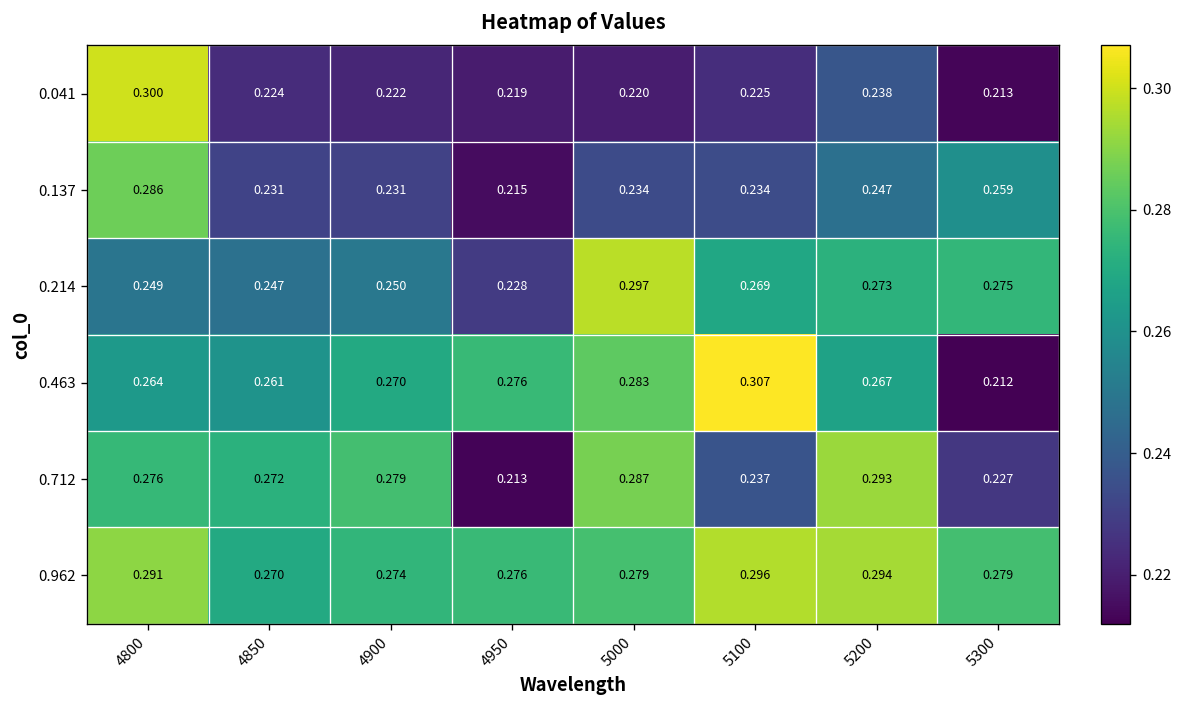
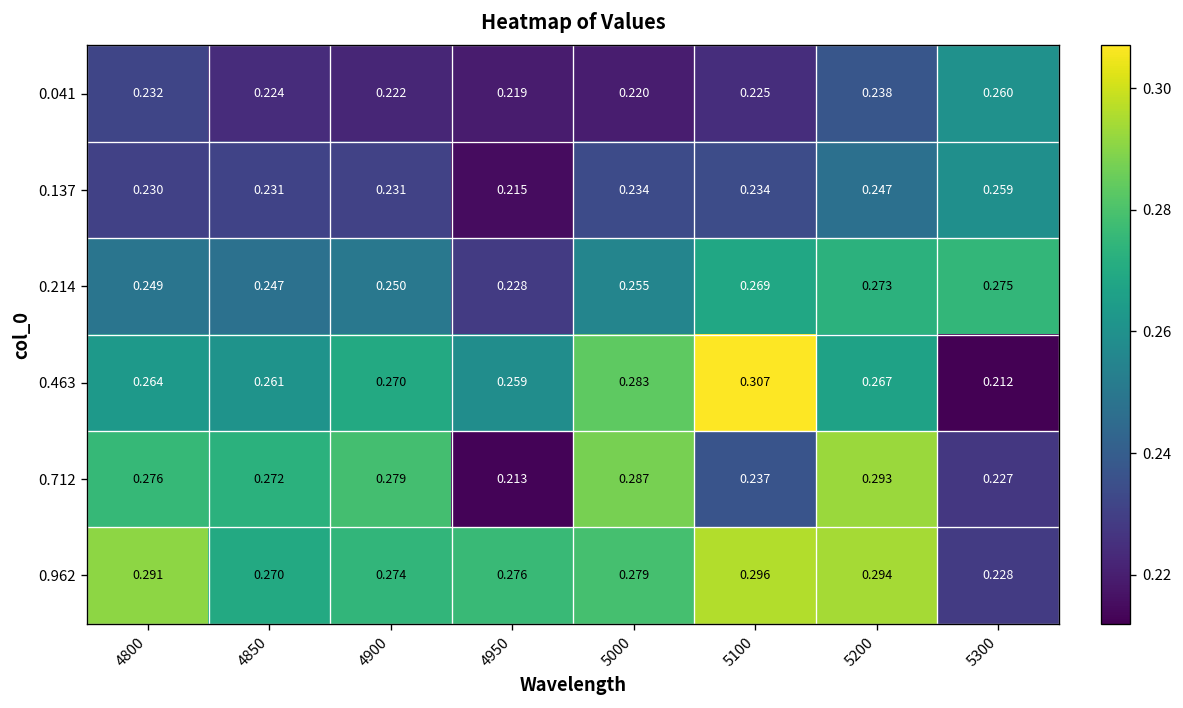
0.041, 4800: 0.300 -> 0.232
0.041, 5300: 0.213 -> 0.260
0.137, 4800: 0.286 -> 0.230
0.214, 5000: 0.297 -> 0.255
0.463, 4950: 0.276 -> 0.259
0.962, 5300: 0.279 -> 0.228
